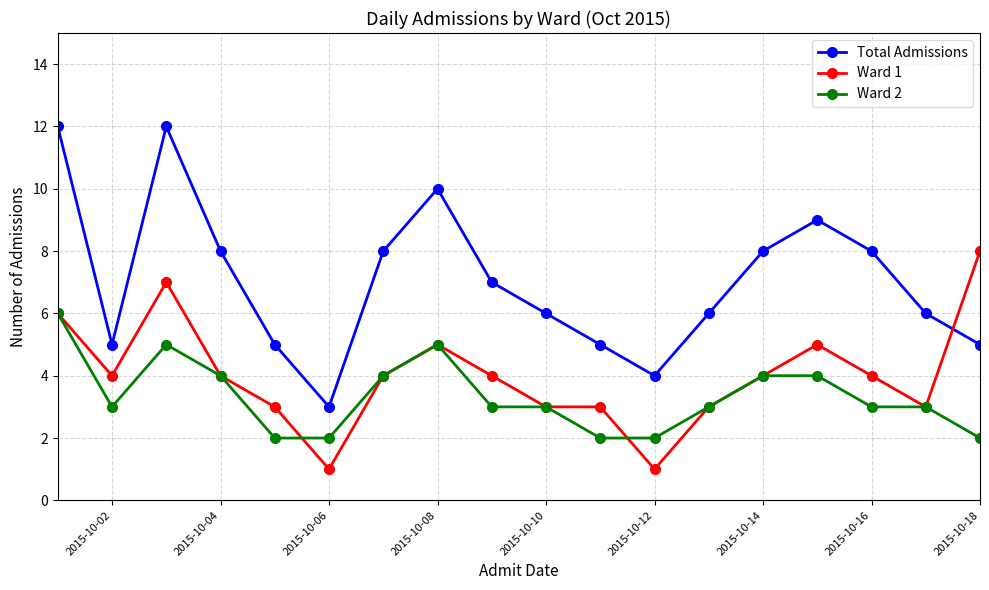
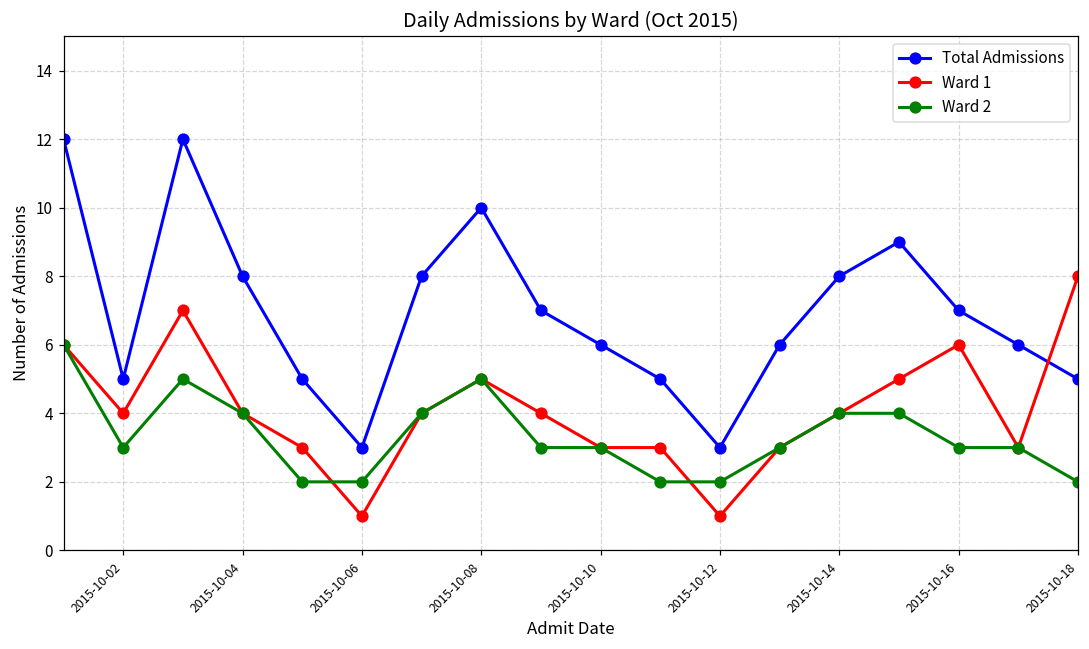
Total Admissions, 2015-10-12: 4 -> 3
Total Admissions, 2015-10-16: 8 -> 7
Ward 1, 2015-10-16: 4 -> 6
